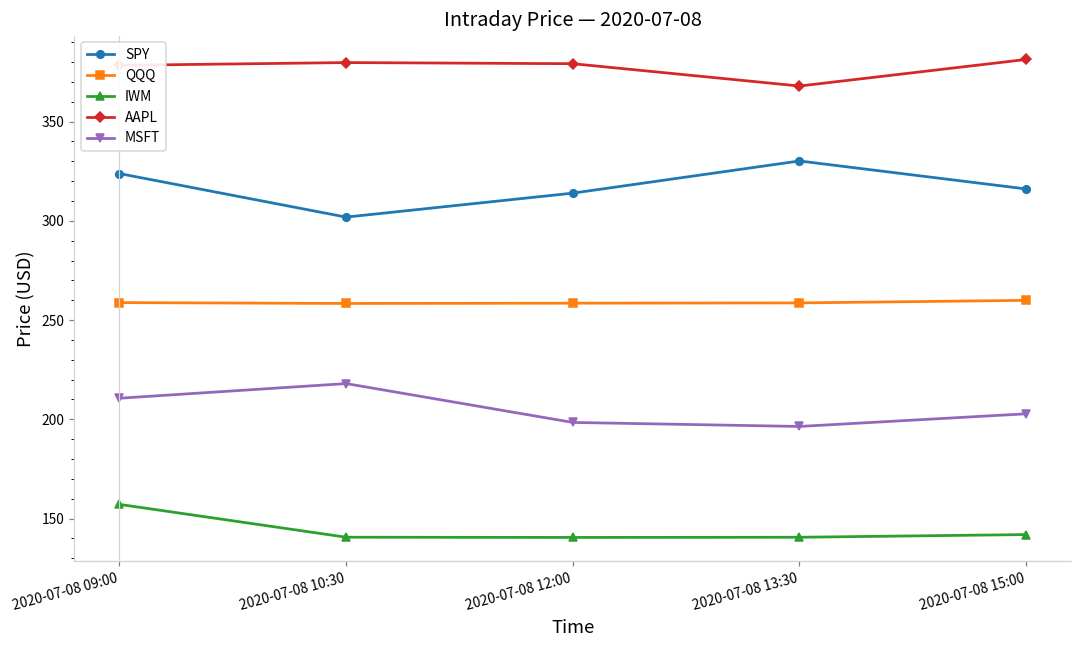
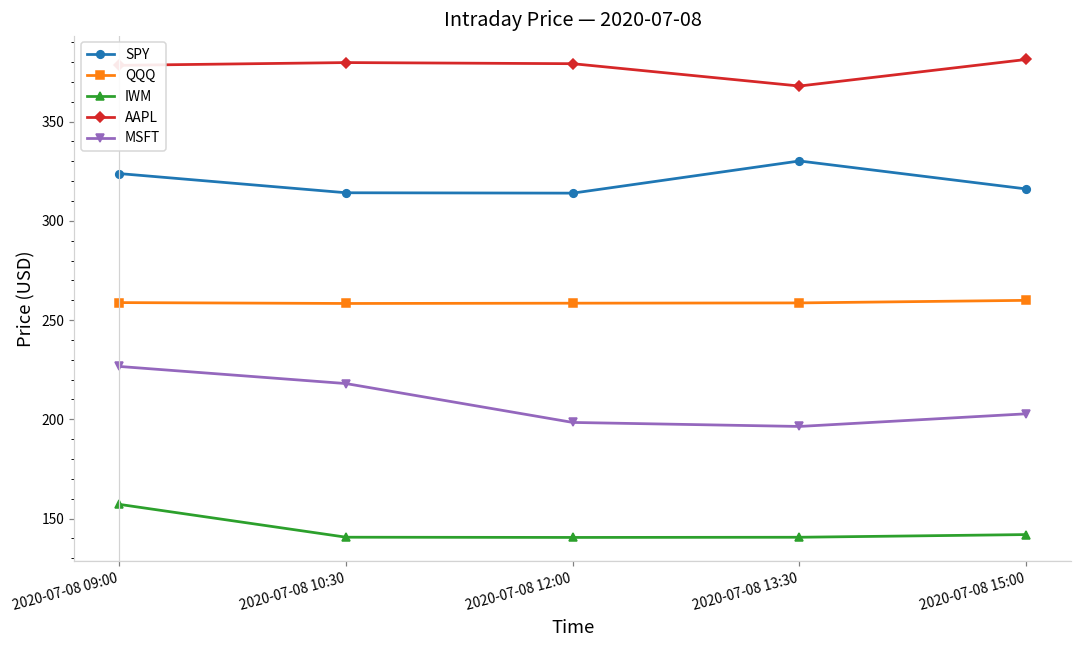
MSFT, 2020-07-08 09:00: 211 -> 227
SPY, 2020-07-08 10:30: 302 -> 314
